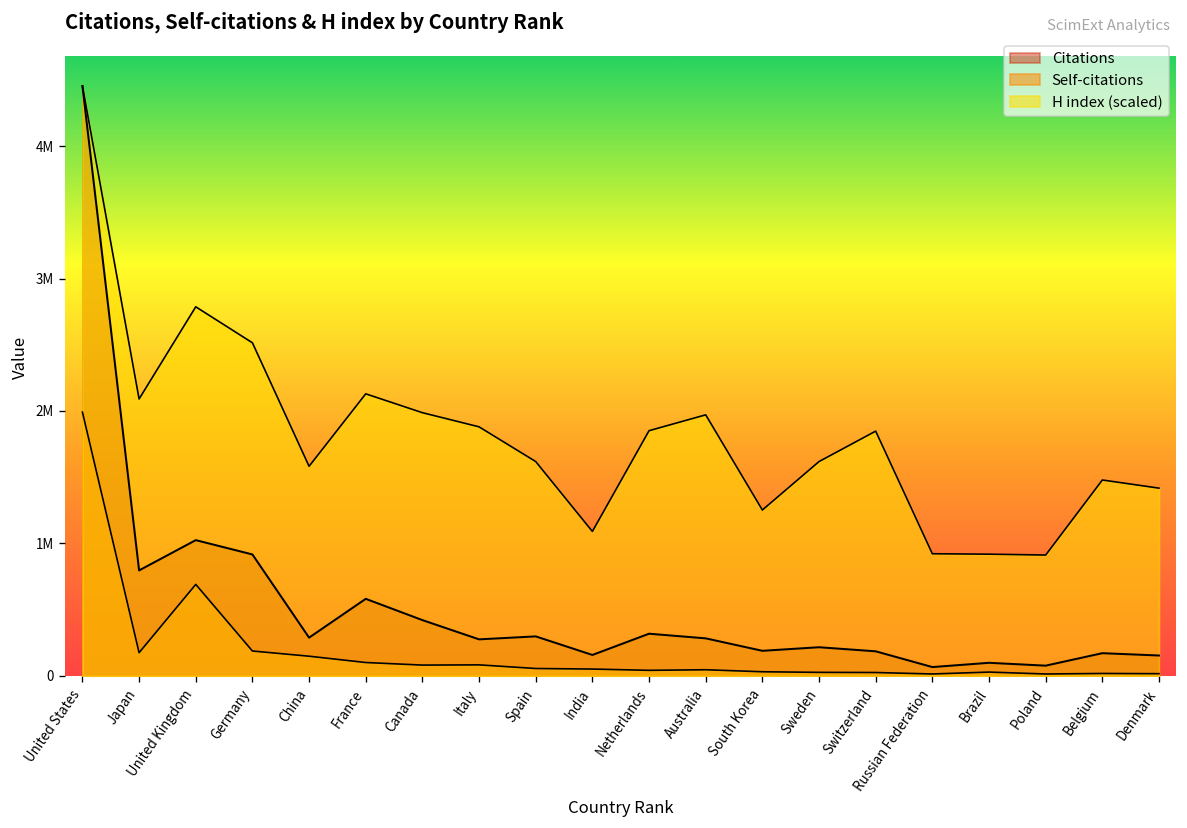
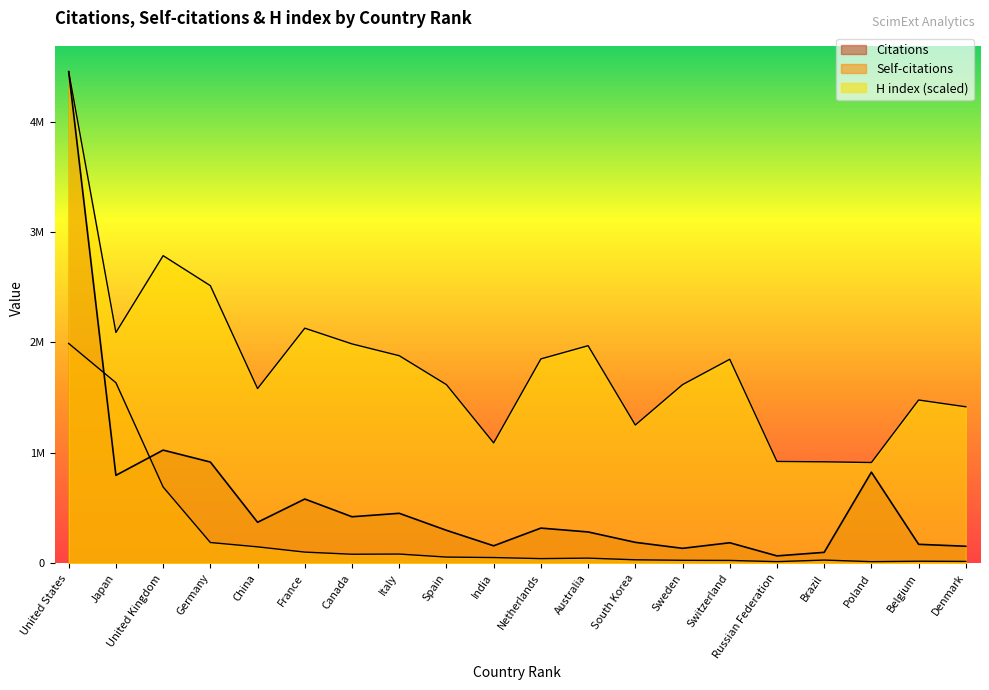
Self-citations, Japan: 180000 -> 1640000
Citations, China: 290000 -> 370000
Citations, Italy: 280000 -> 450000
Citations, Sweden: 220000 -> 140000
Citations, Poland: 80000 -> 830000
